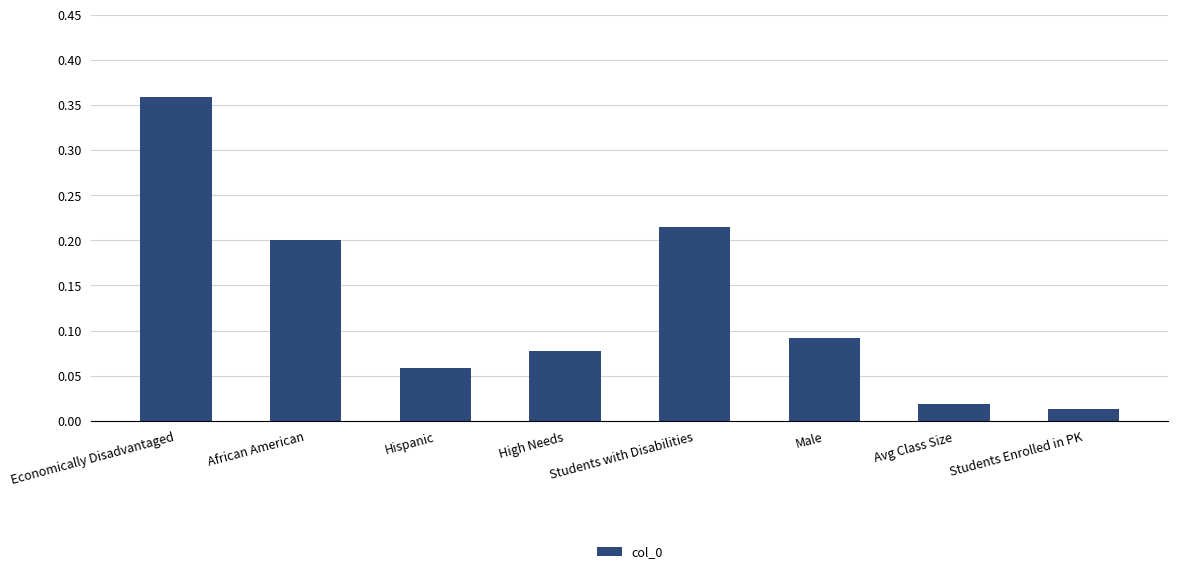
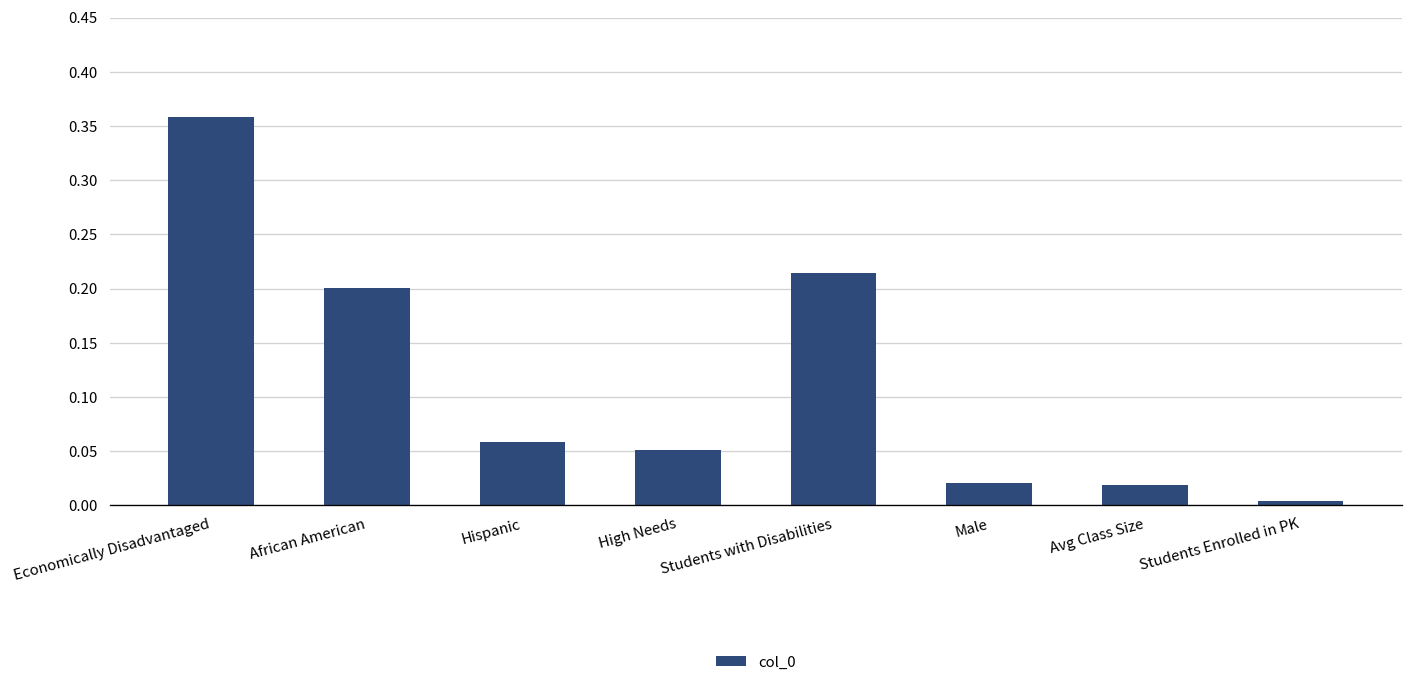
High Needs: 0.08 -> 0.05
Male: 0.09 -> 0.02
Students Enrolled in PK: 0.01 -> 0.00
